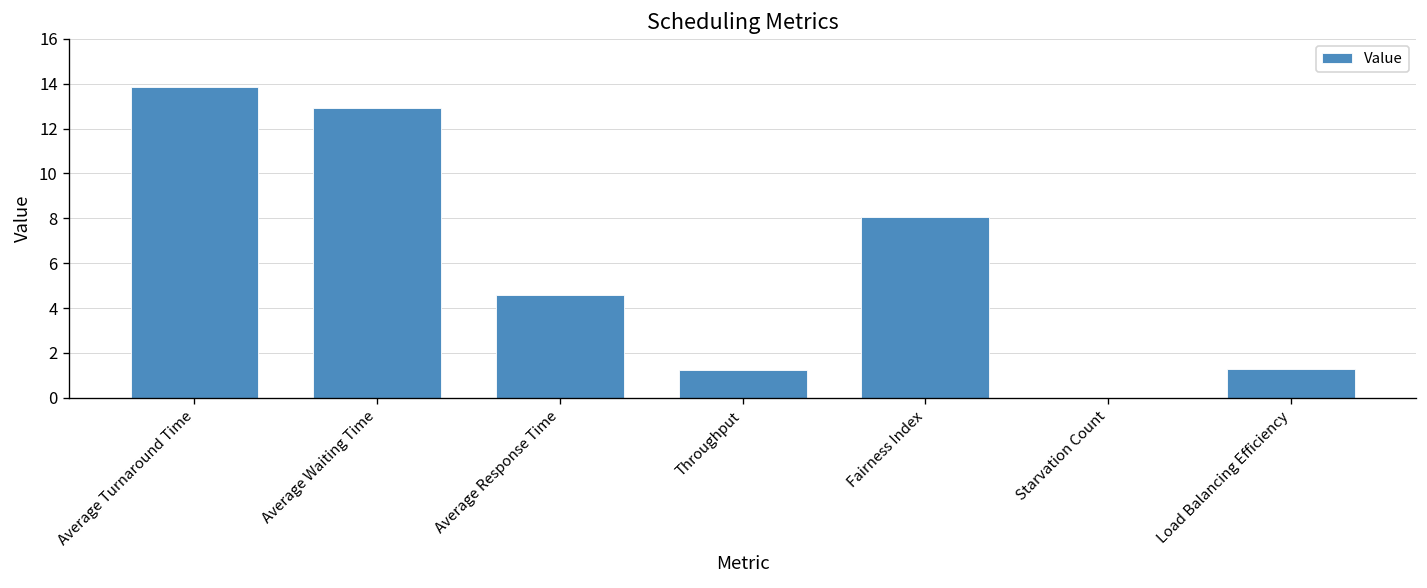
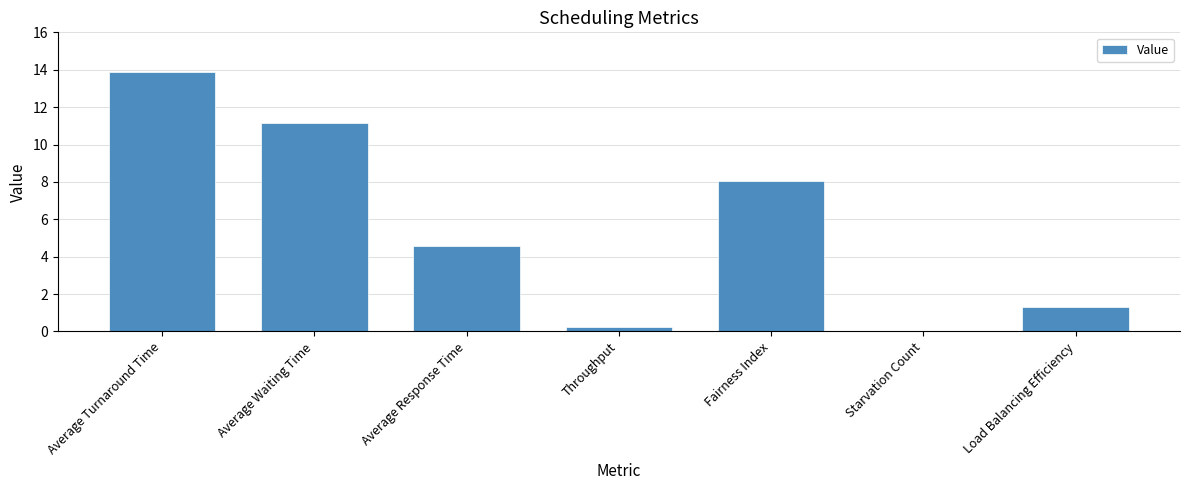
Average Waiting Time: 12.9 -> 11.1
Throughput: 1.3 -> 0.3
